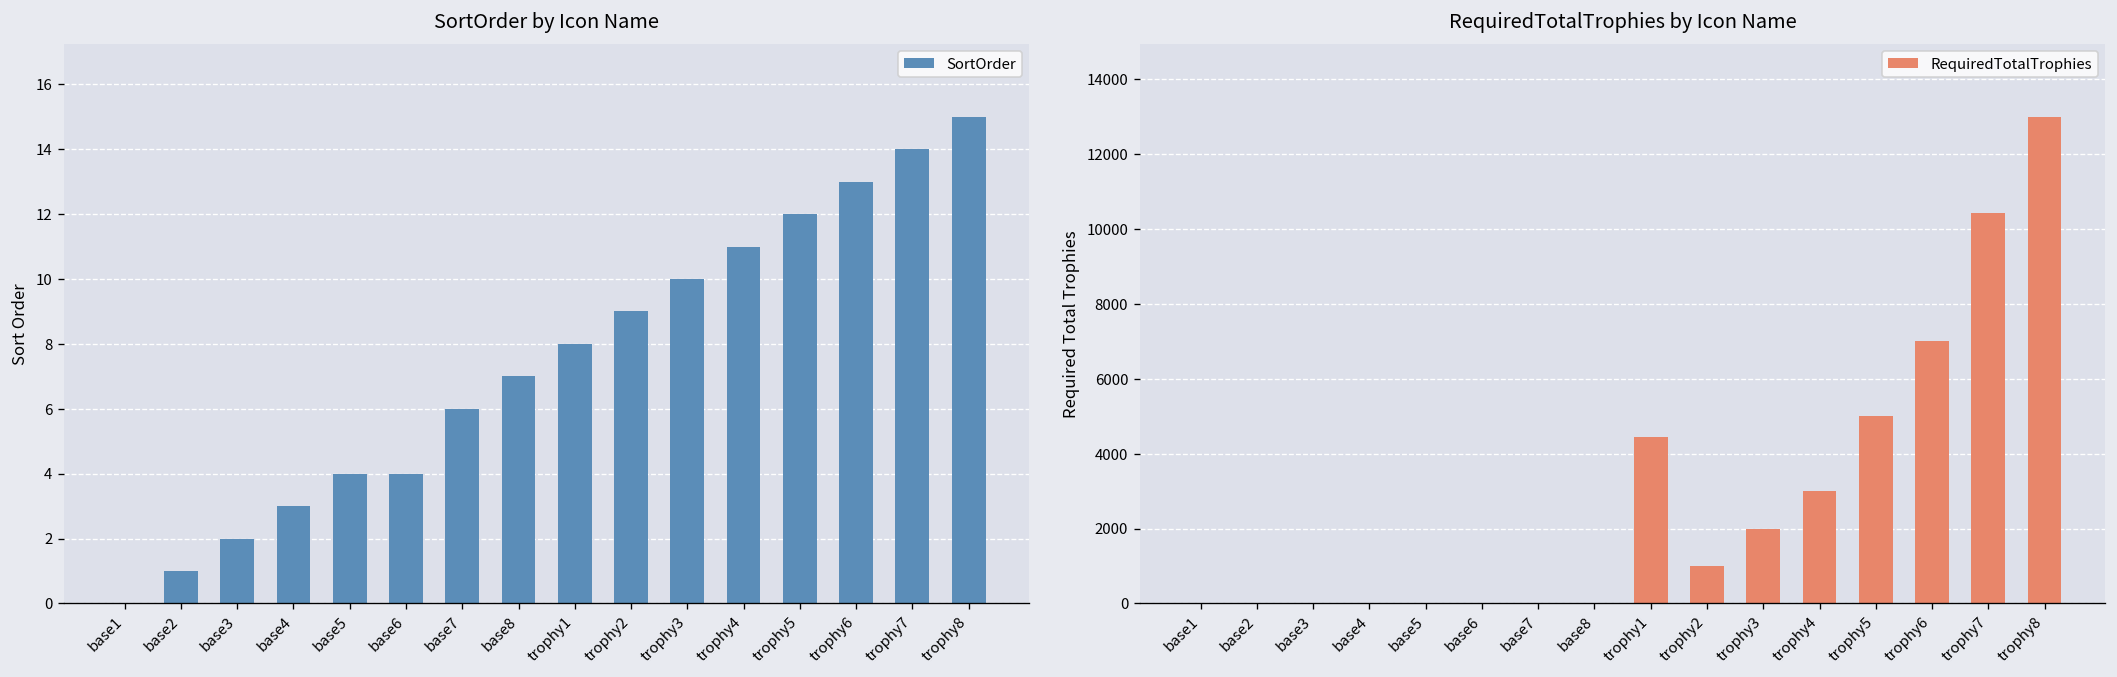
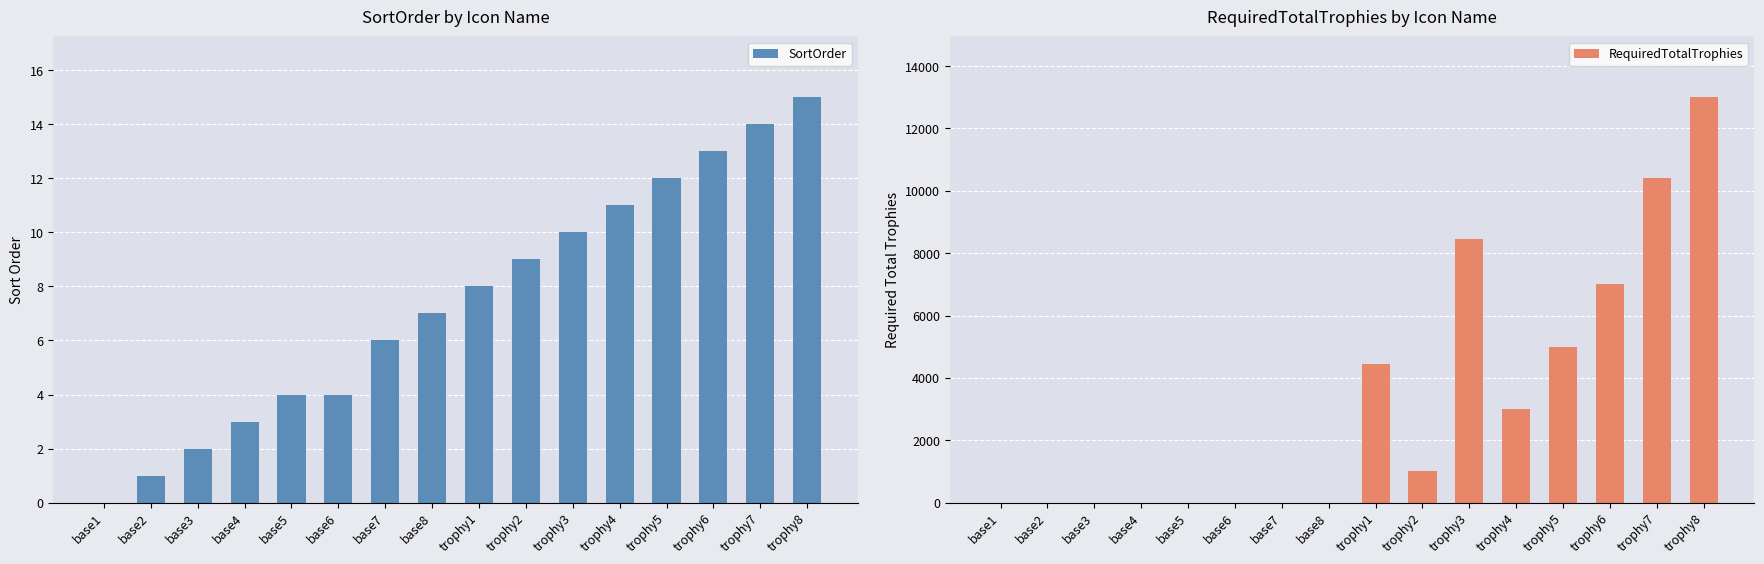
RequiredTotalTrophies by Icon Name, trophy3: 2000 -> 8500
